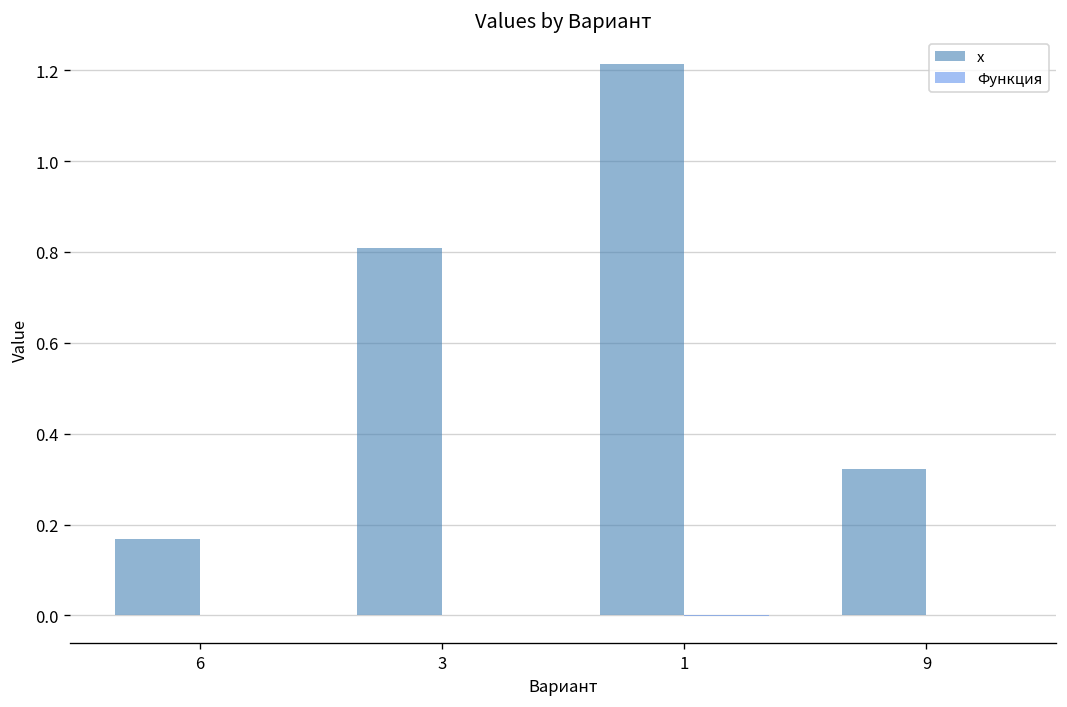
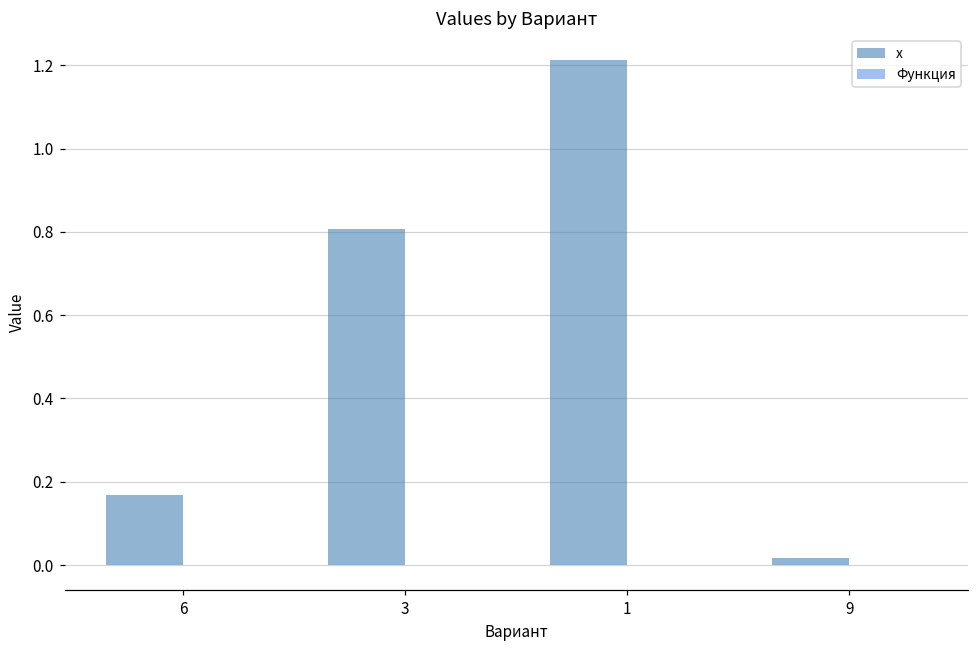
x, 9: 0.32 -> 0.02
